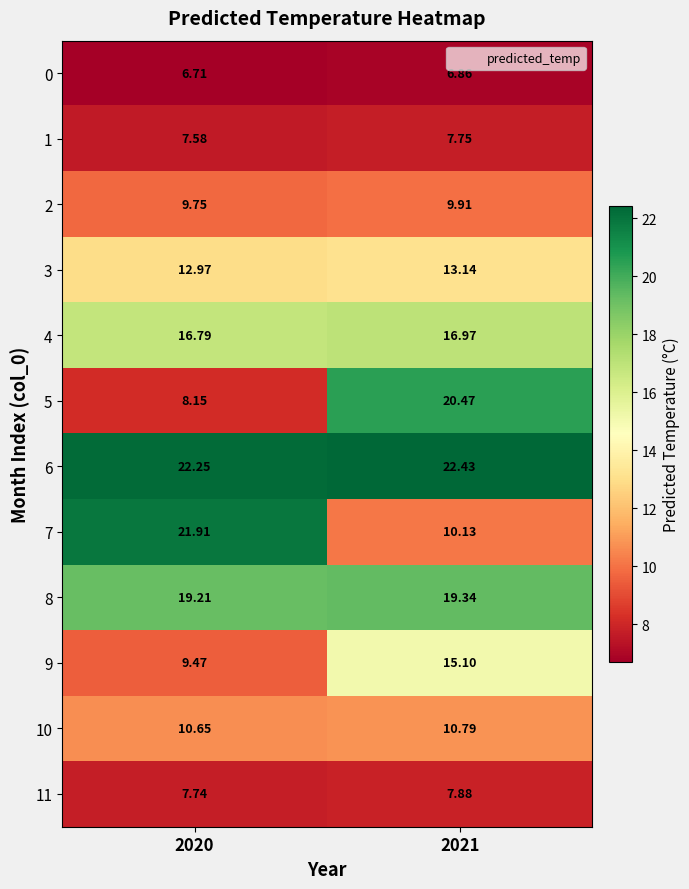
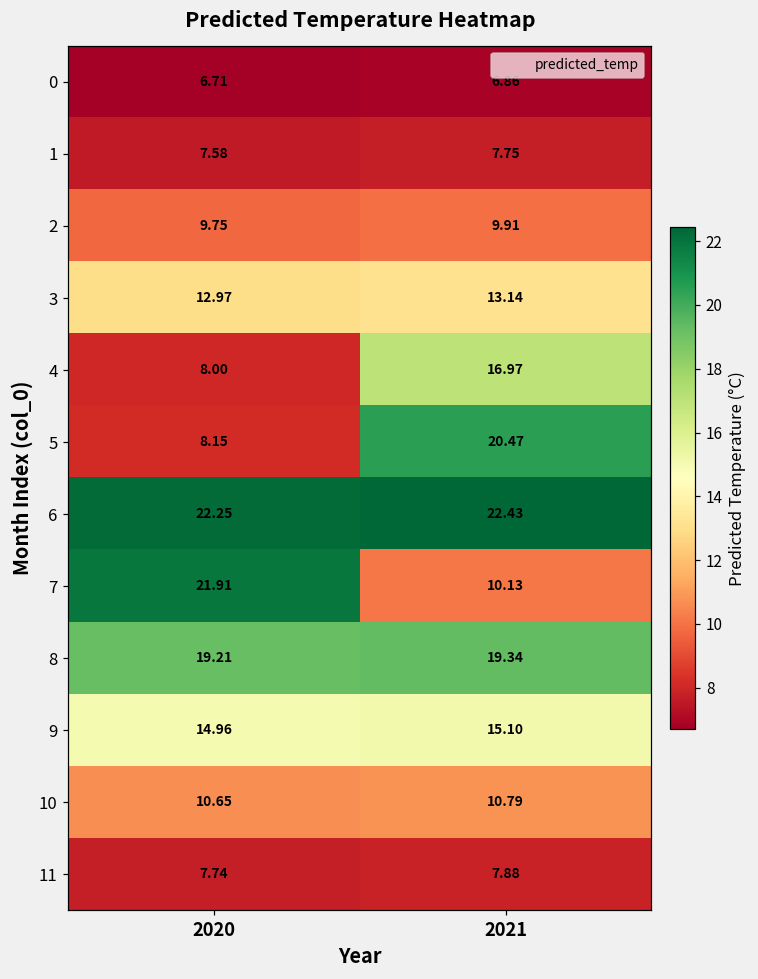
4, 2020: 16.79 -> 8.00
9, 2020: 9.47 -> 14.96
